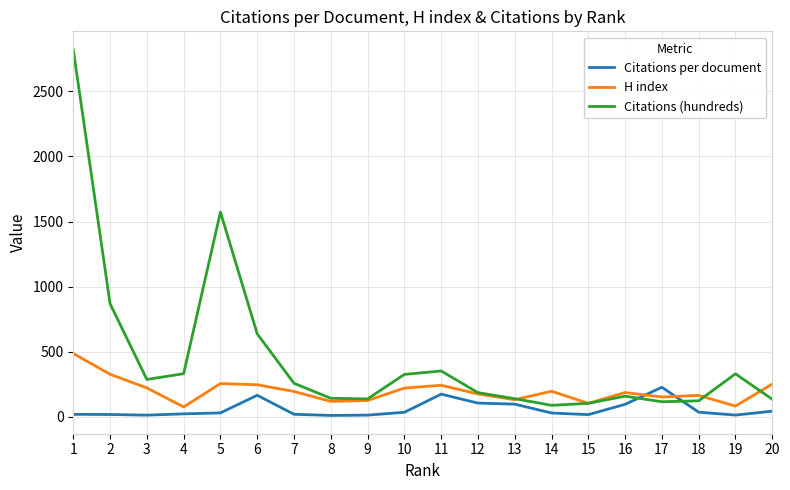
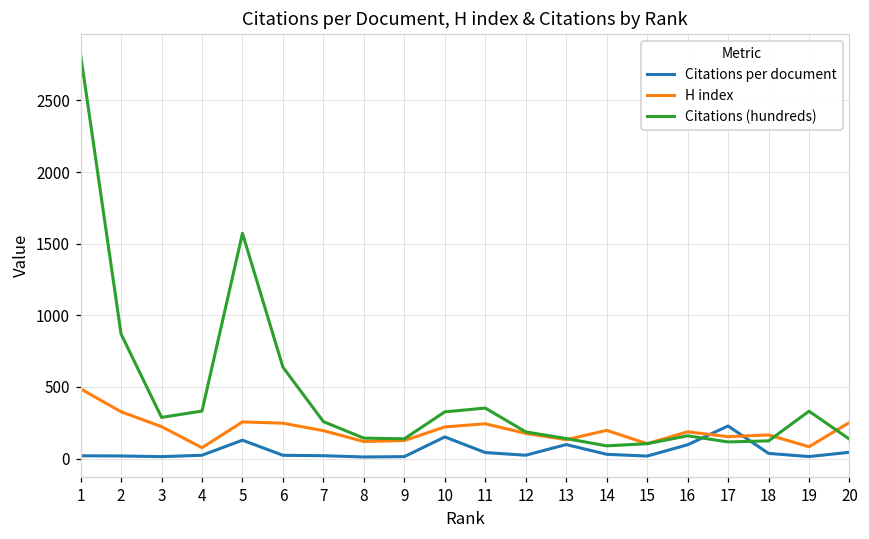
Citations per document, 5: 30 -> 130
Citations per document, 6: 170 -> 20
Citations per document, 10: 40 -> 150
Citations per document, 11: 170 -> 40
Citations per document, 12: 110 -> 20
